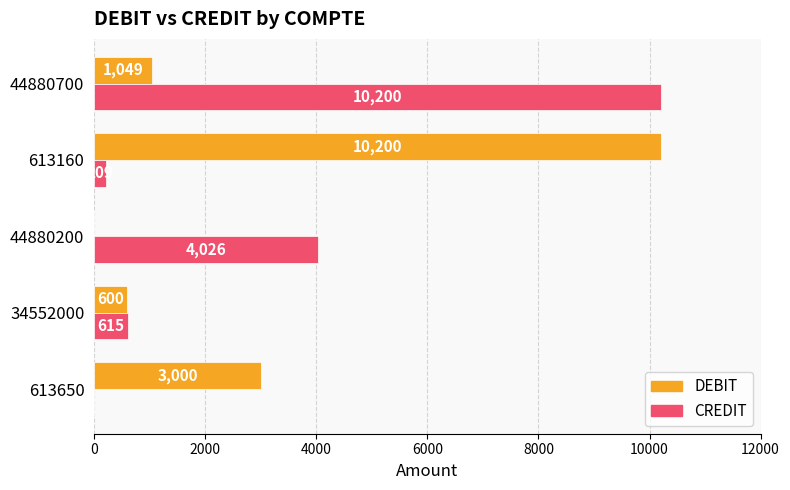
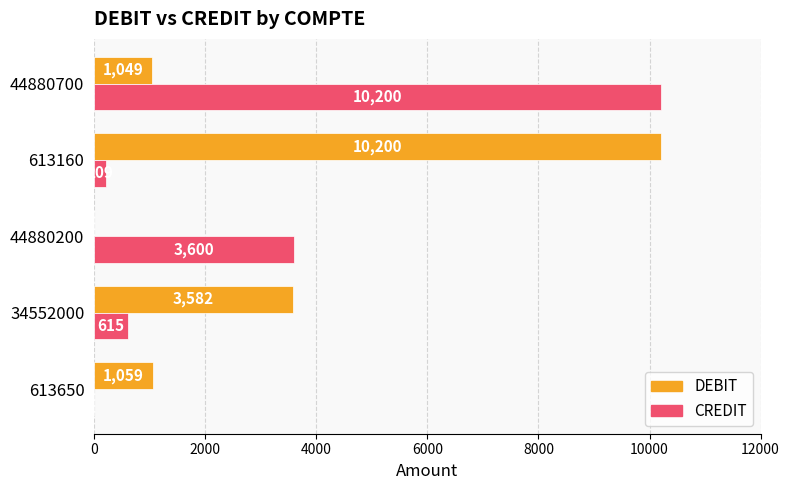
CREDIT, 44880200: 4,026 -> 3,600
DEBIT, 34552000: 600 -> 3,582
DEBIT, 613650: 3,000 -> 1,059
